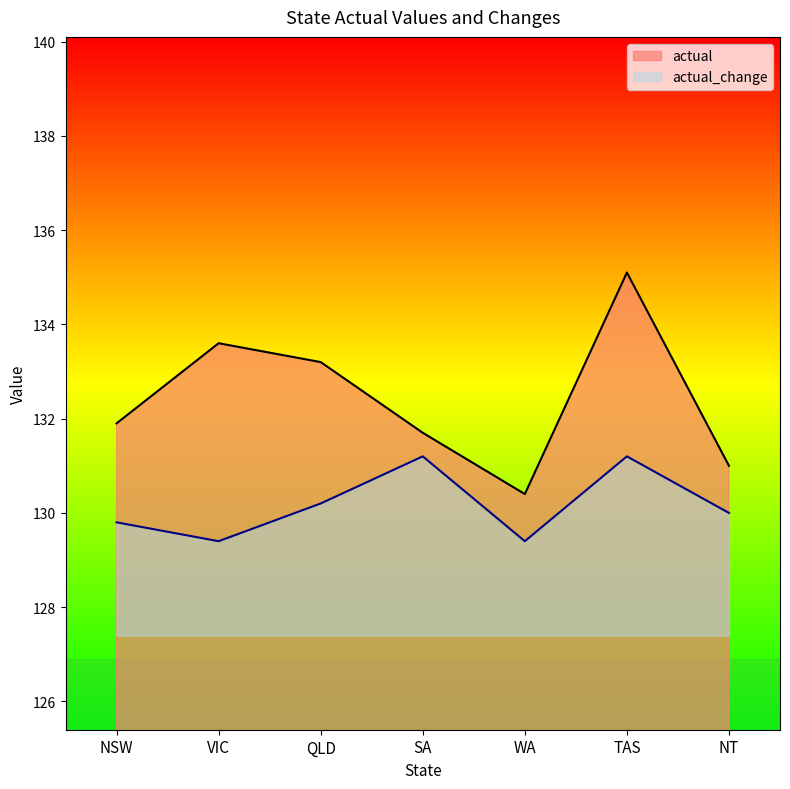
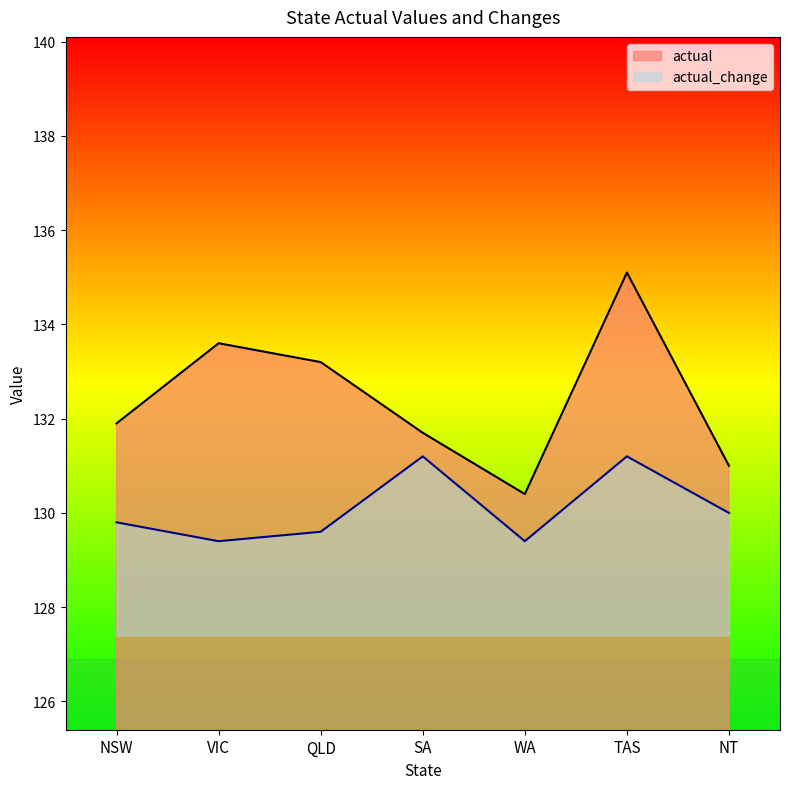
actual_change, QLD: 130.2 -> 129.6
